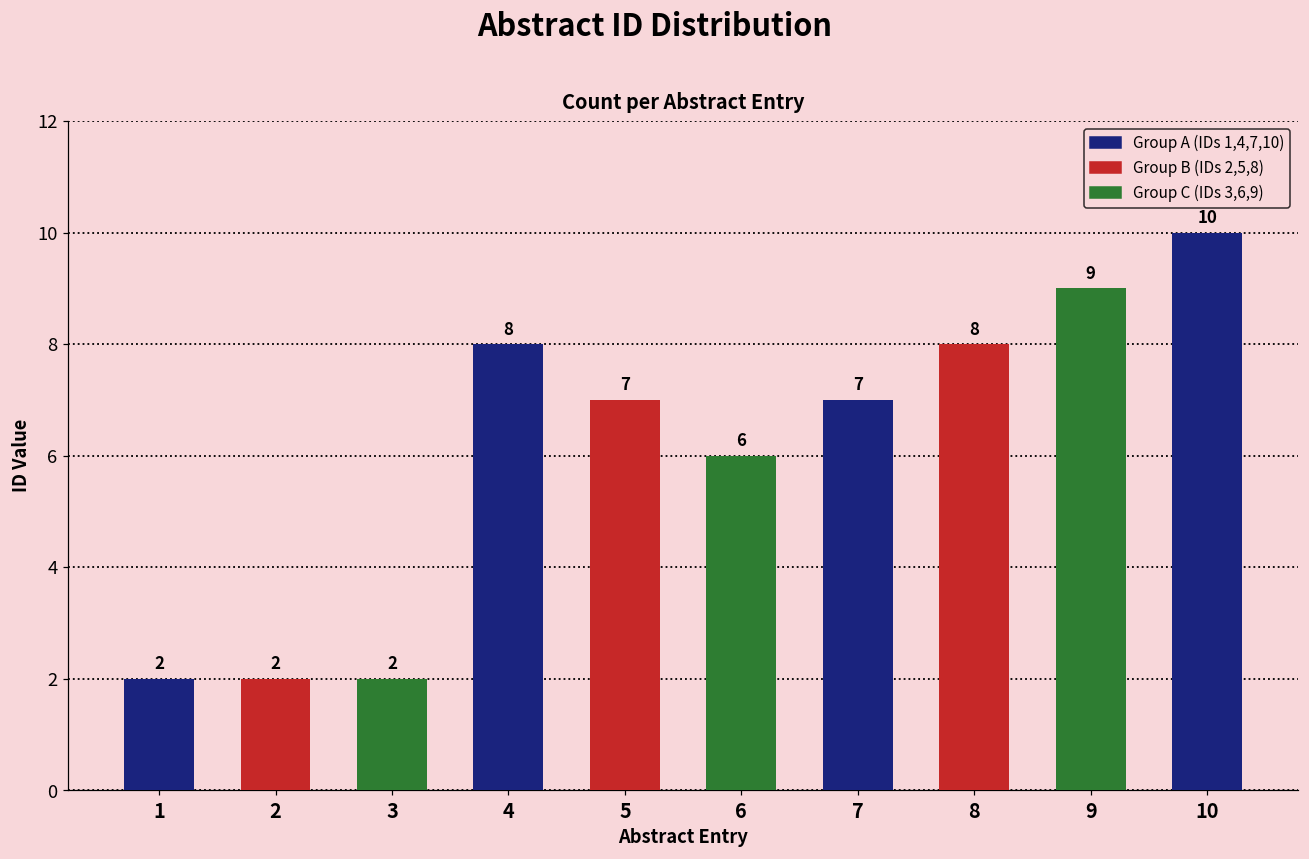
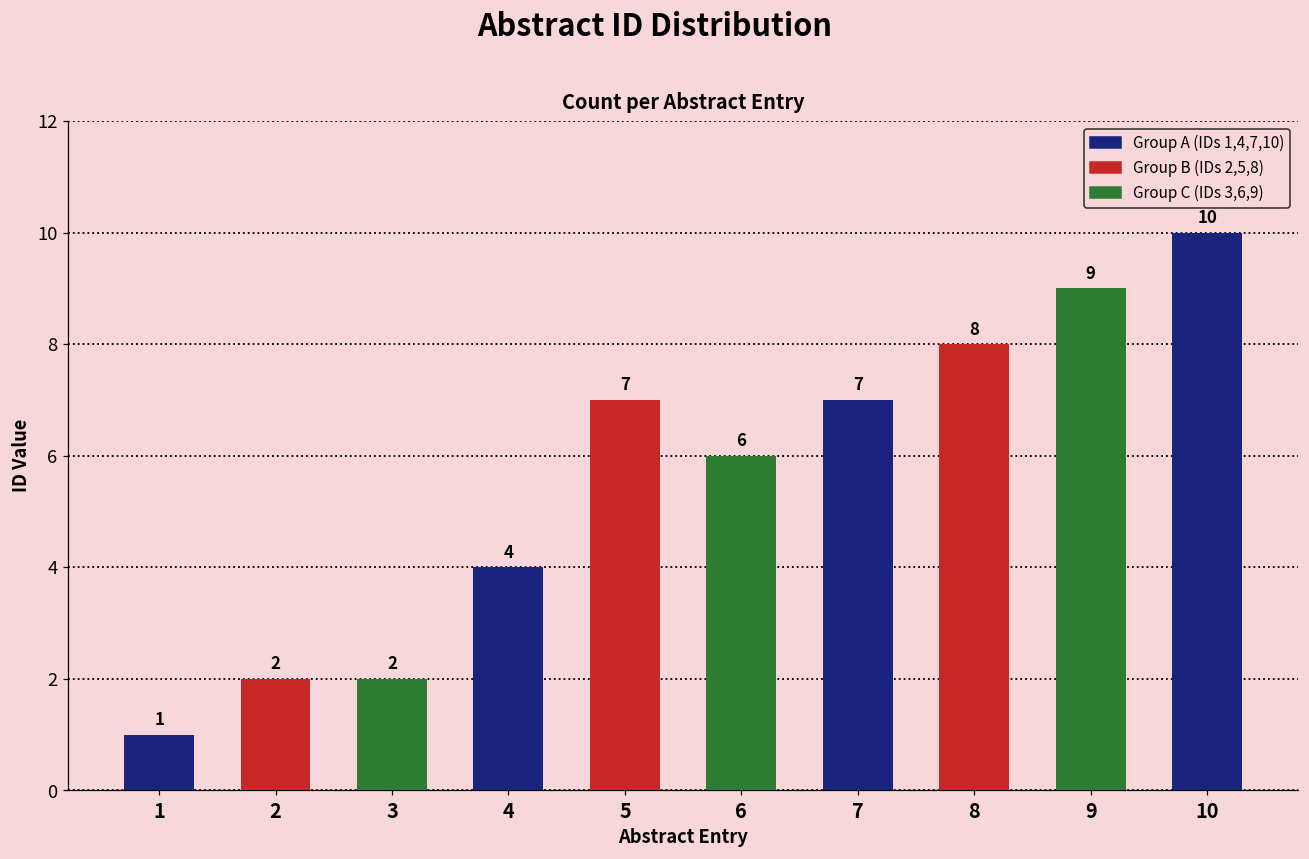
1: 2 -> 1
4: 8 -> 4
